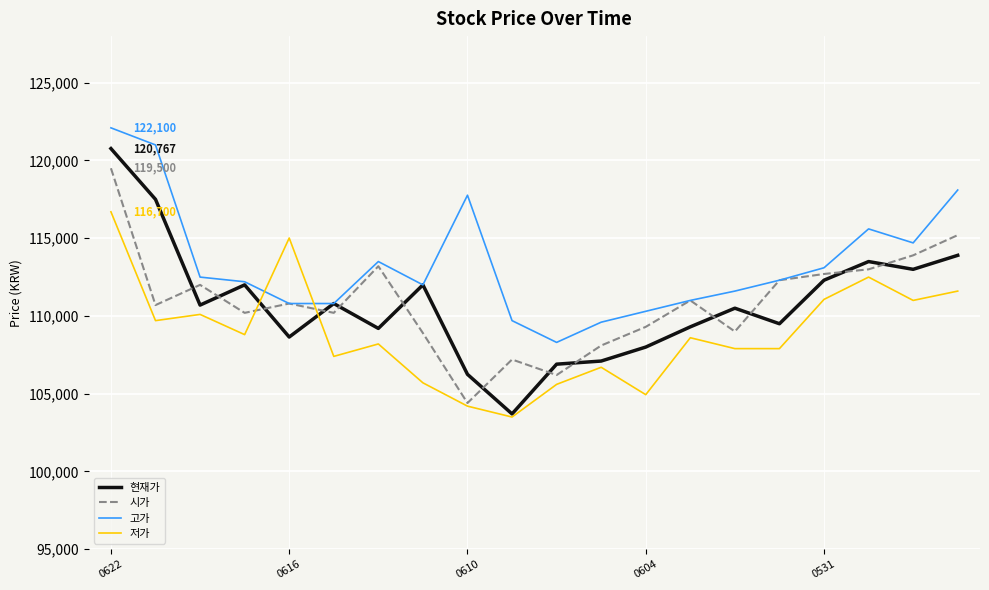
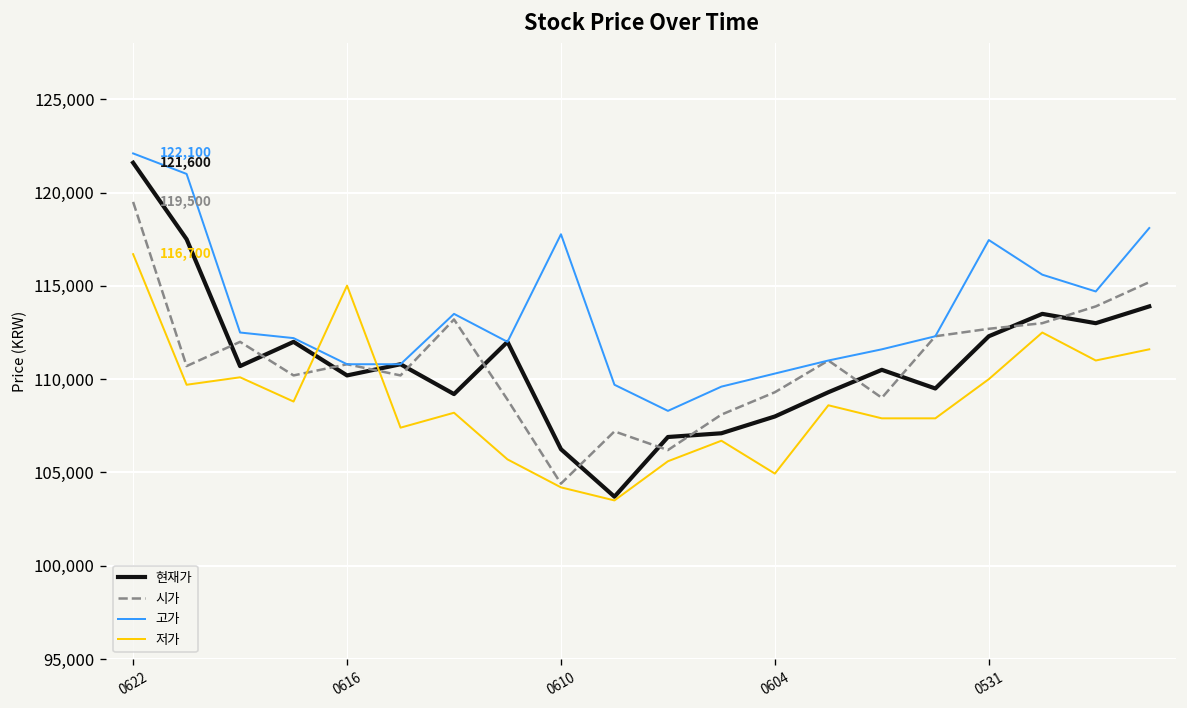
현재가, 0622: 120,767 -> 121,600
현재가, 0616: 108,600 -> 110,200
고가, 0531: 113,100 -> 117,500
저가, 0531: 111,100 -> 110,000
